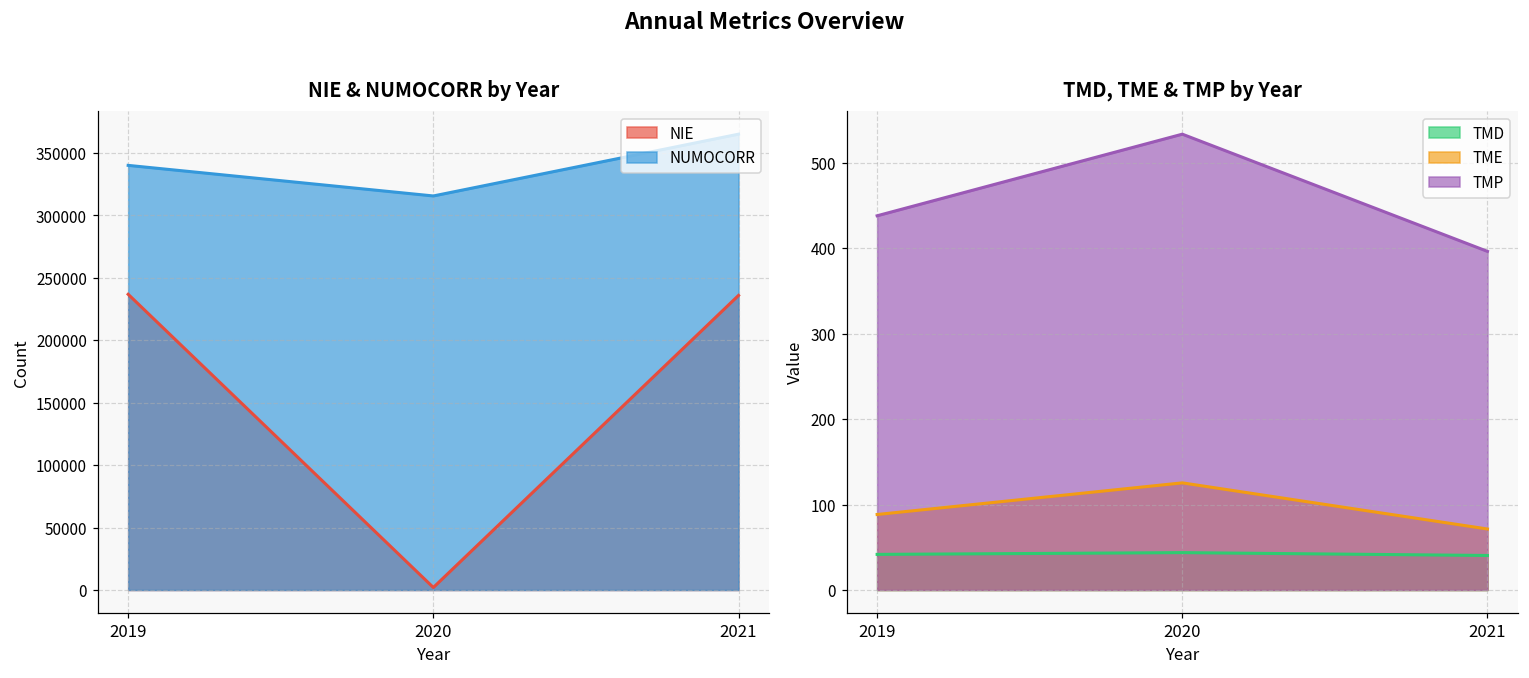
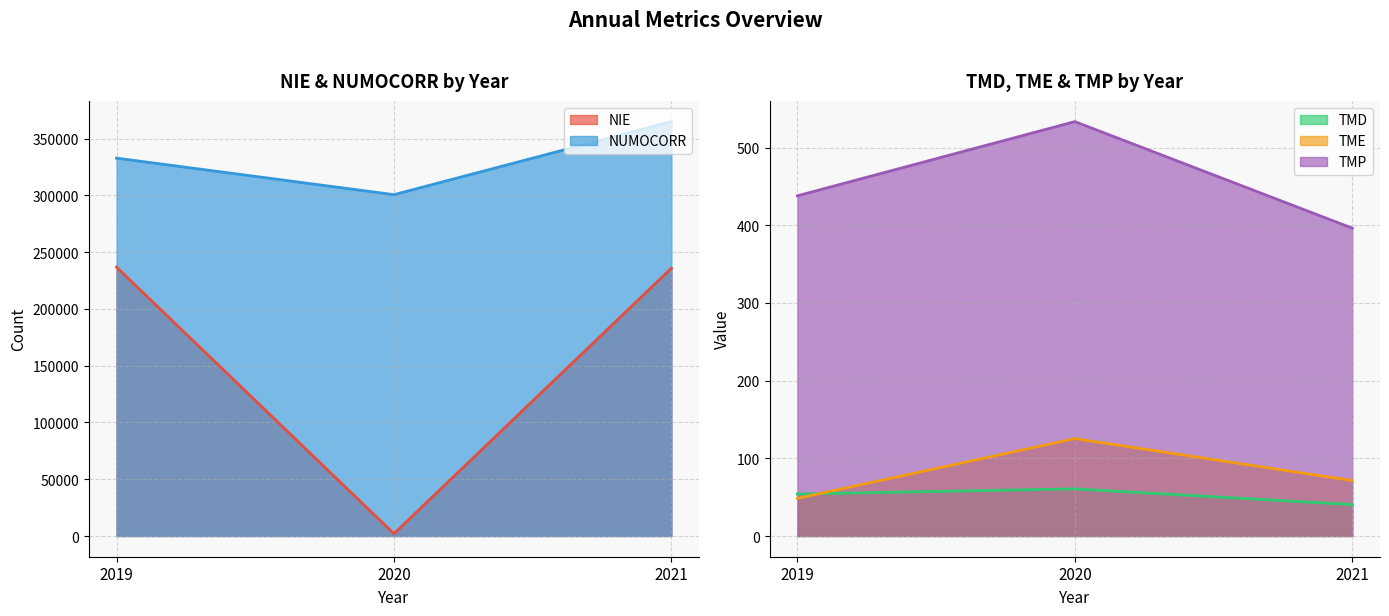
NIE & NUMOCORR by Year, NUMOCORR, 2019: 340000 -> 333000
NIE & NUMOCORR by Year, NUMOCORR, 2020: 316000 -> 301000
TMD, TME & TMP by Year, TMD, 2019: 40 -> 50
TMD, TME & TMP by Year, TME, 2019: 90 -> 50
TMD, TME & TMP by Year, TMD, 2020: 40 -> 60
